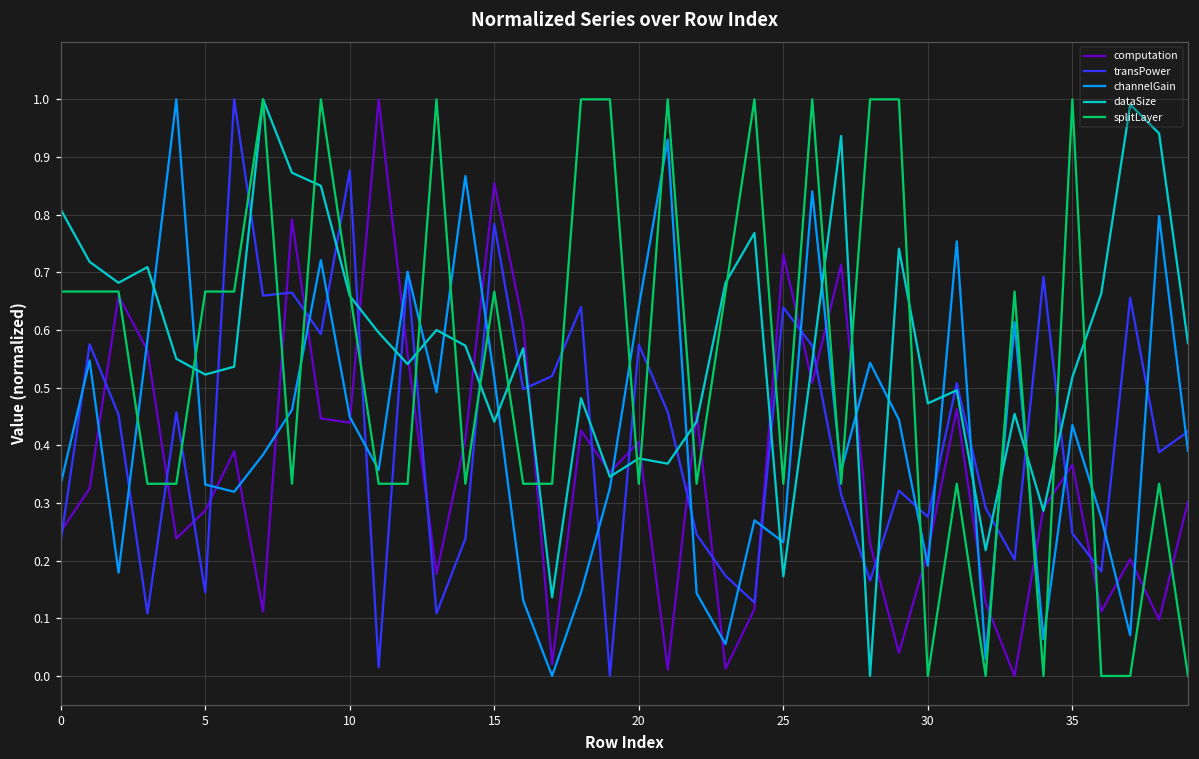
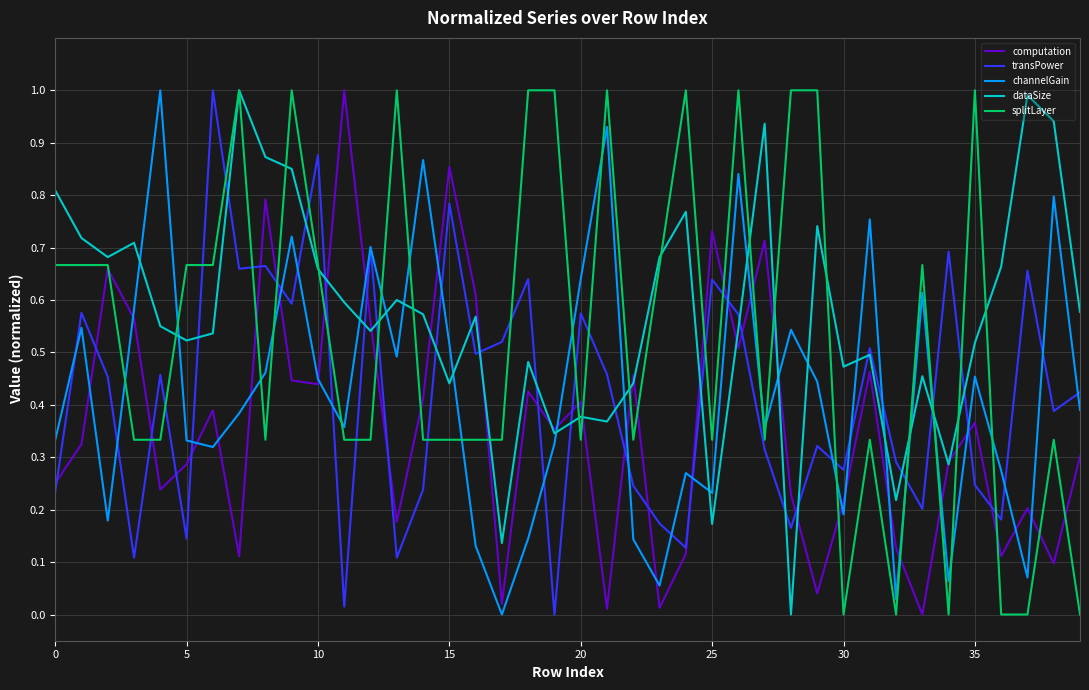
splitLayer, 15: 0.67 -> 0.33
channelGain, 35: 0.44 -> 0.45
